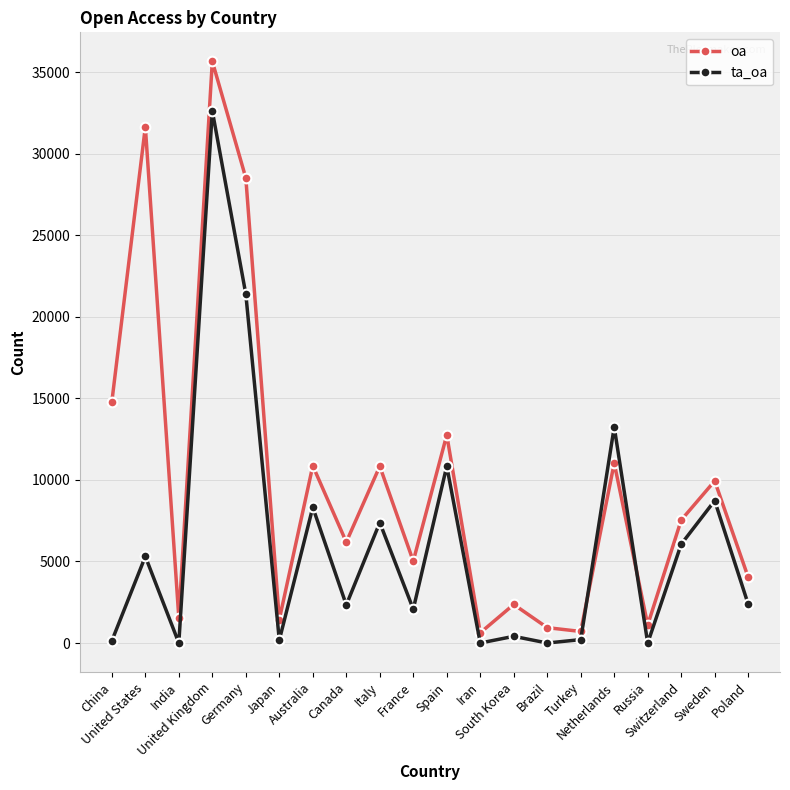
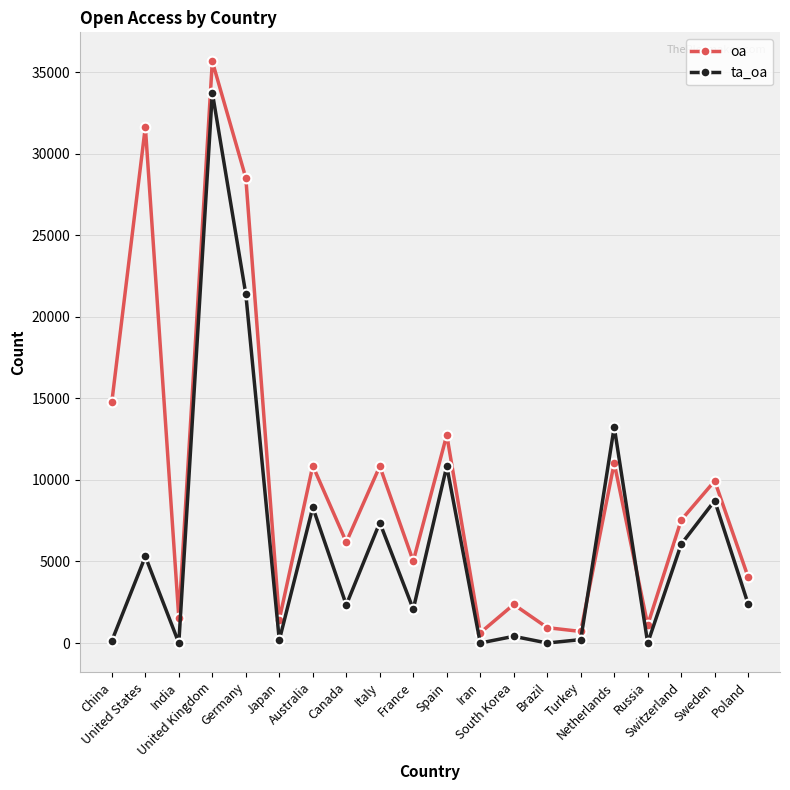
ta_oa, United Kingdom: 32600 -> 33700
